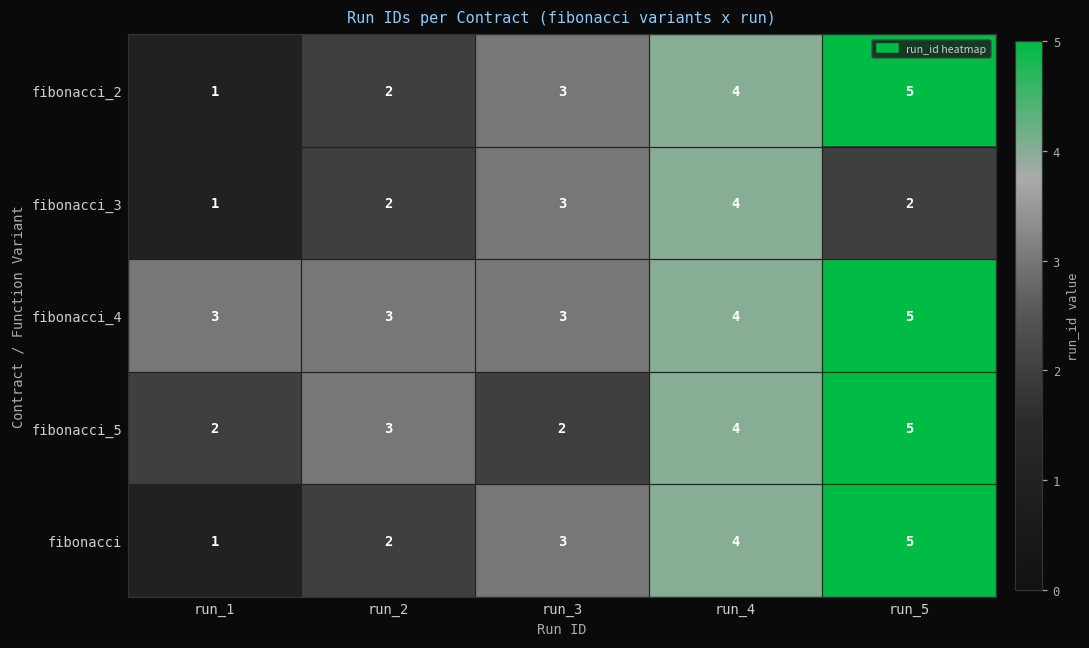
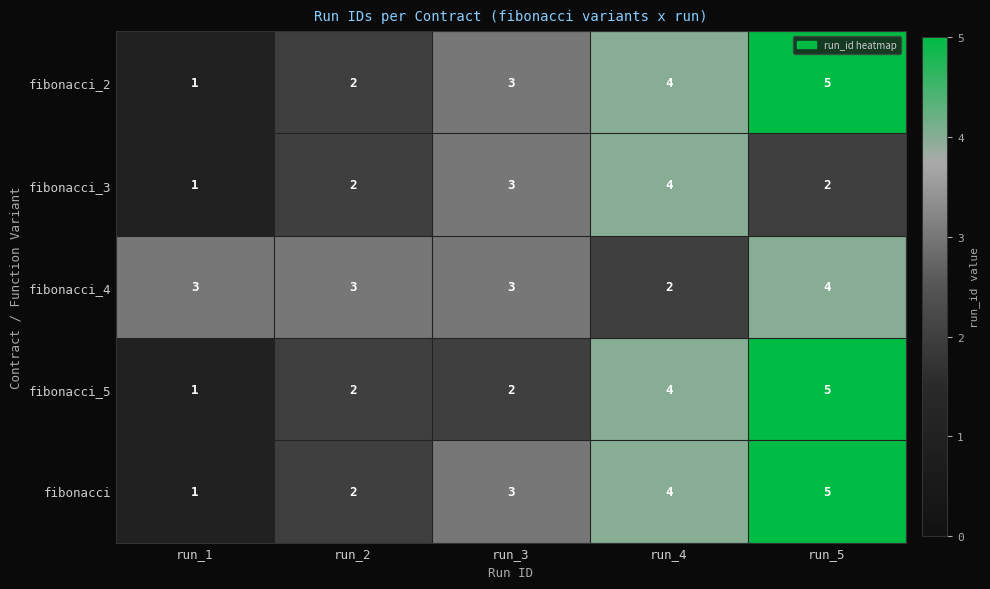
fibonacci_4, run_4: 4 -> 2
fibonacci_4, run_5: 5 -> 4
fibonacci_5, run_1: 2 -> 1
fibonacci_5, run_2: 3 -> 2
